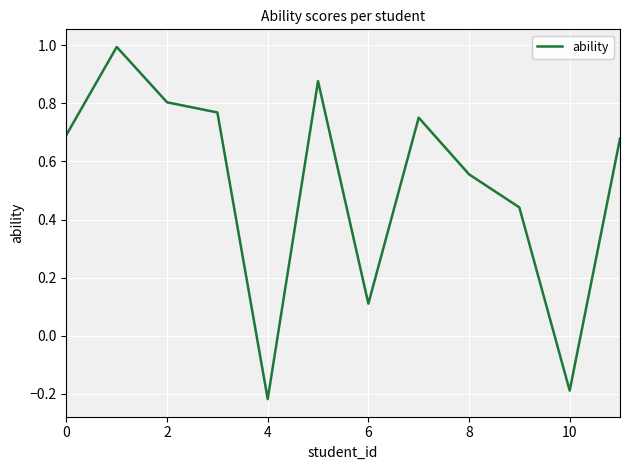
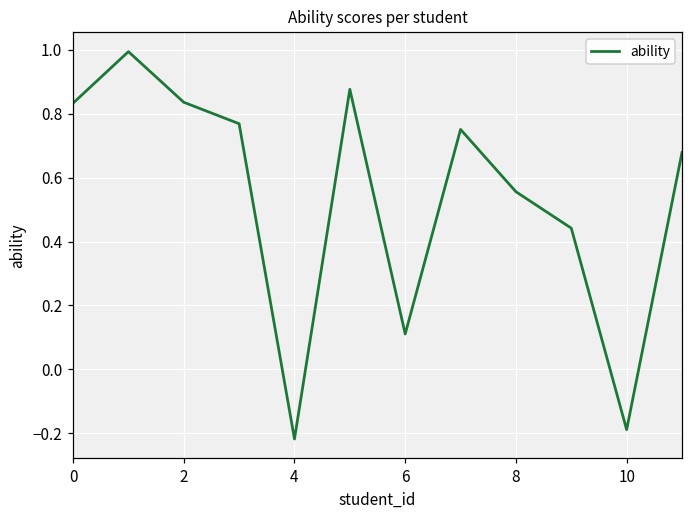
0: 0.69 -> 0.83
2: 0.80 -> 0.84
